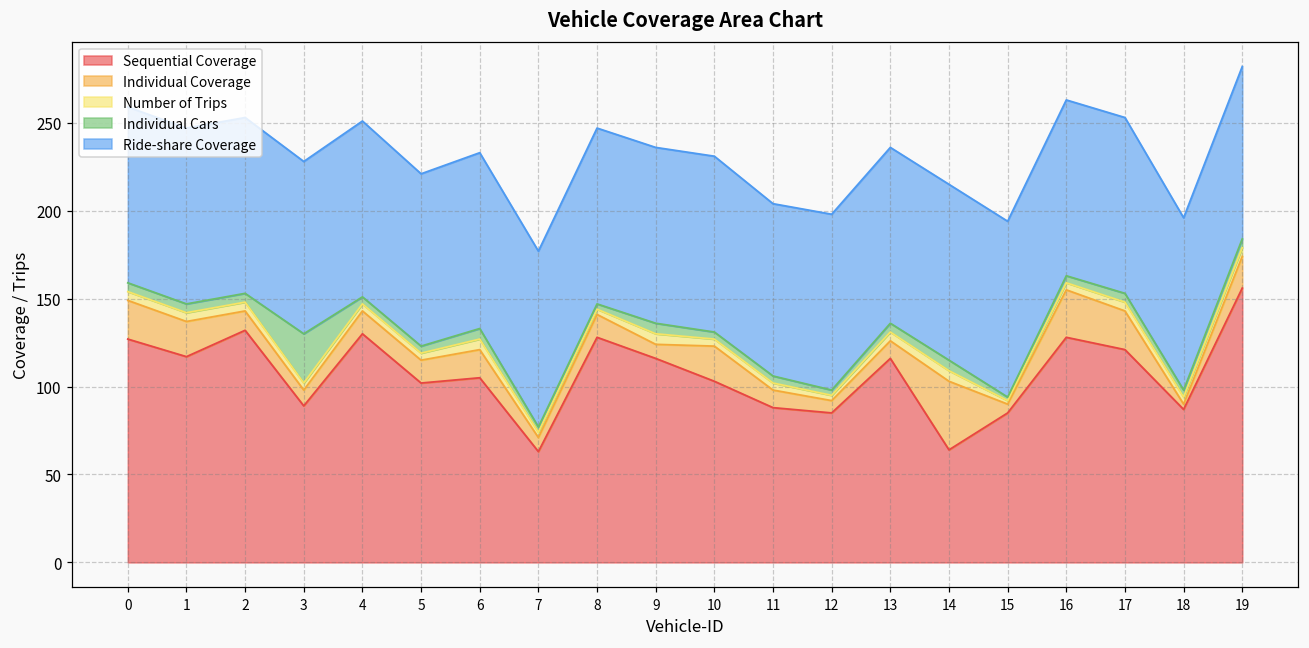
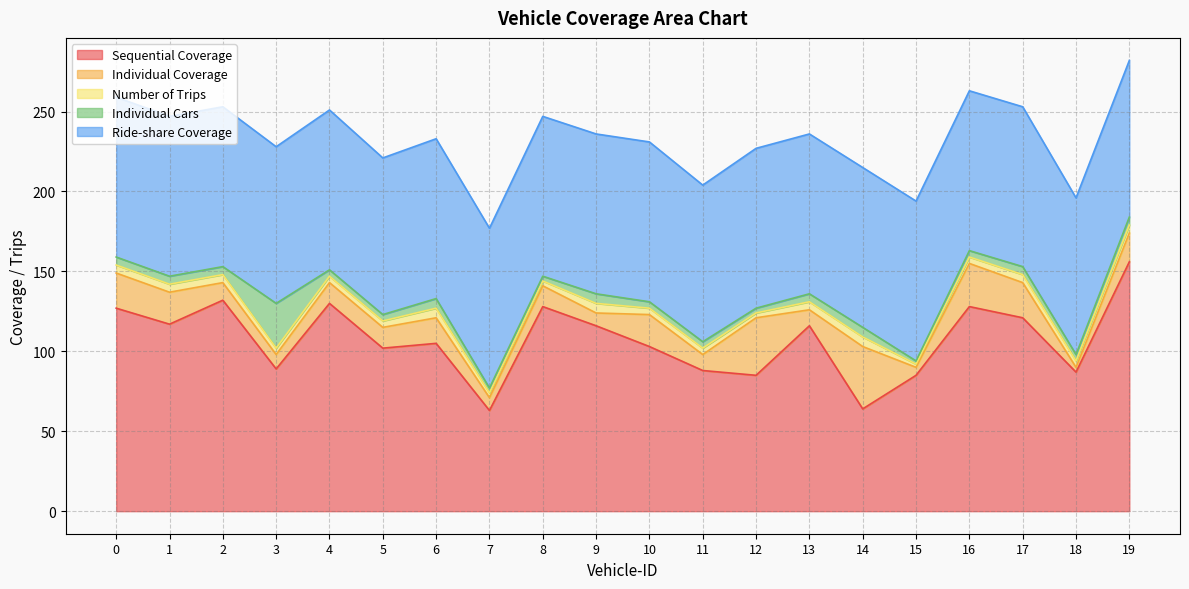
Individual Coverage, 12: 7 -> 36
